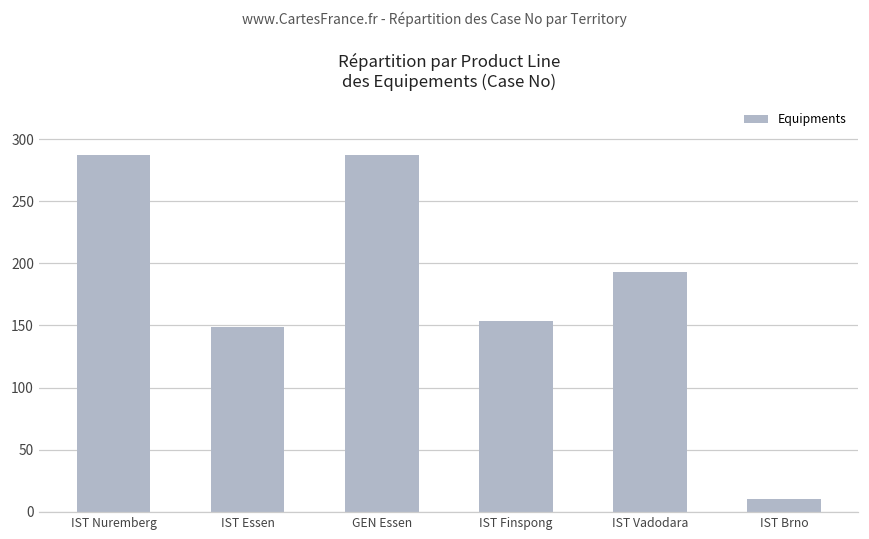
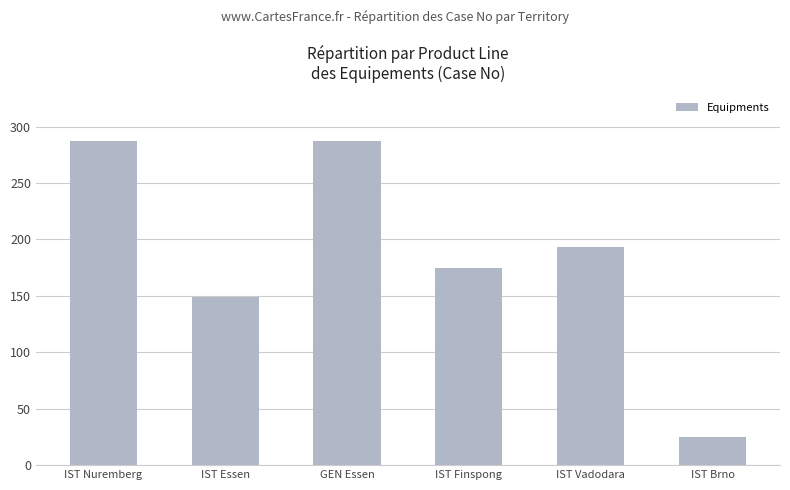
IST Finspong: 154 -> 175
IST Brno: 10 -> 25
